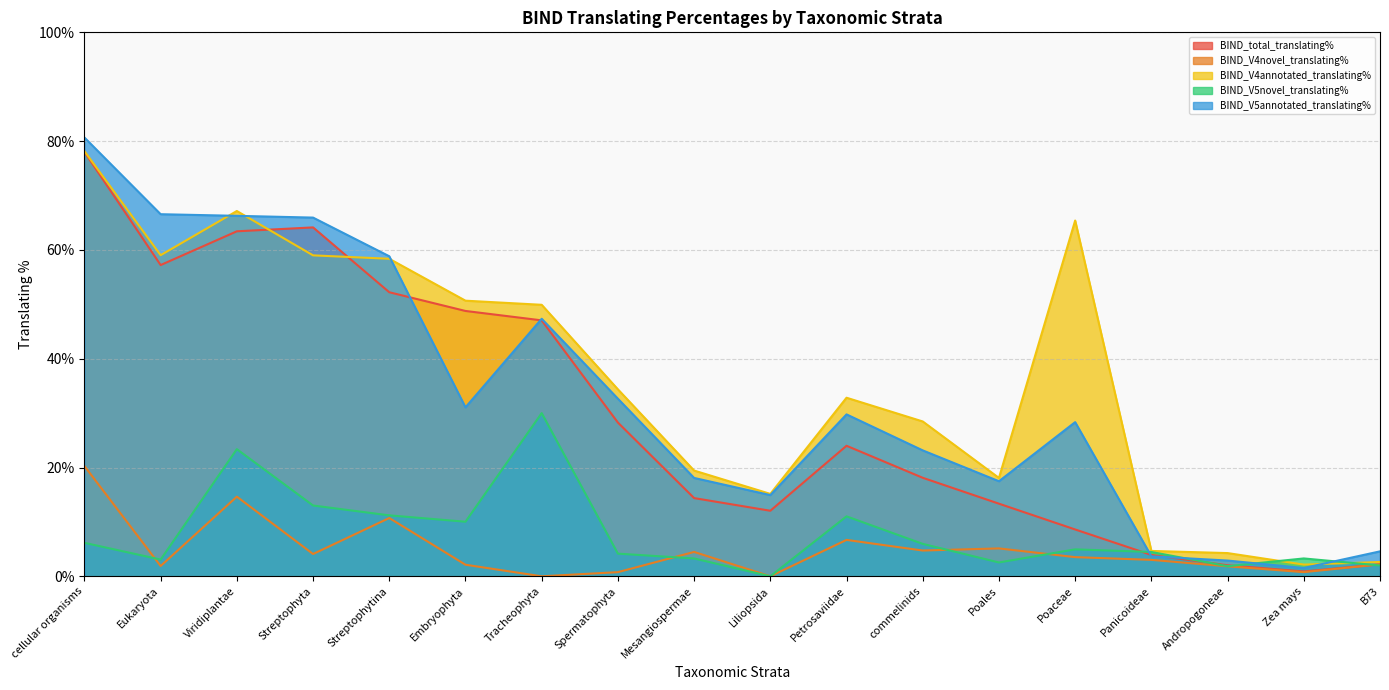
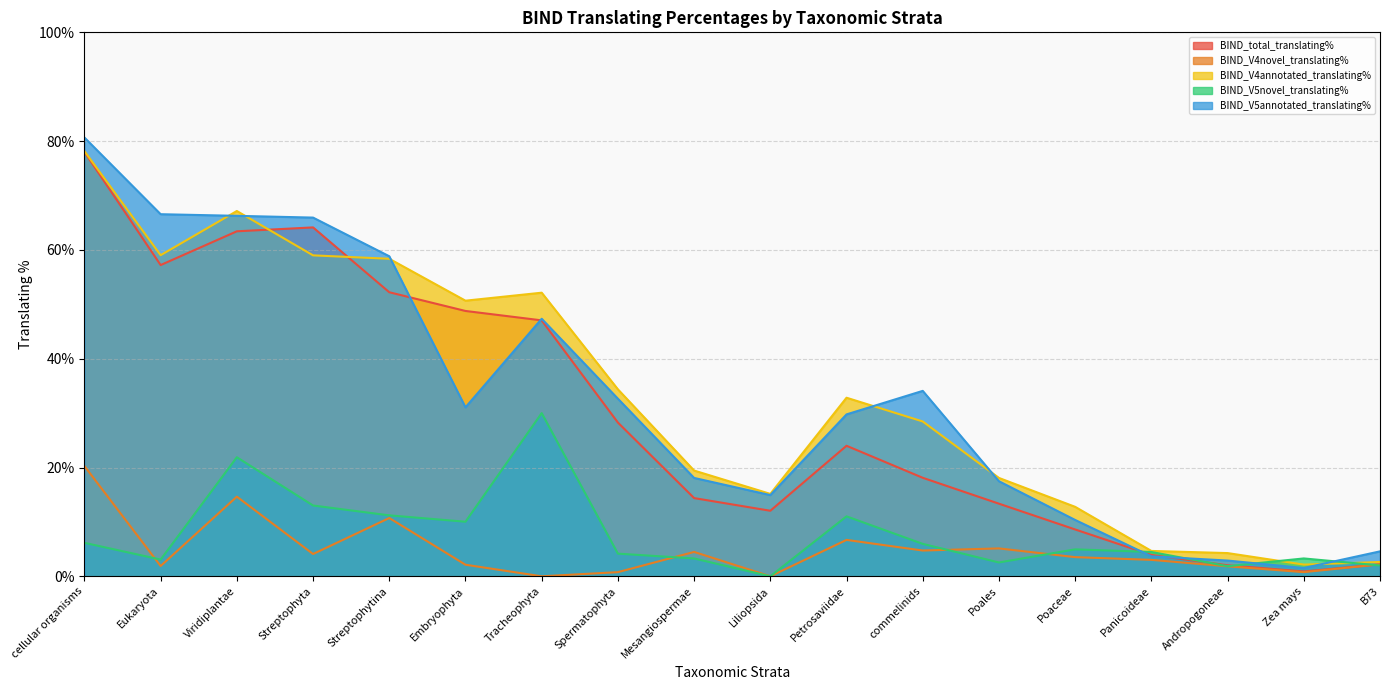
BIND_V5novel_translating%, Viridiplantae: 23% -> 22%
BIND_V4annotated_translating%, Tracheophyta: 50% -> 52%
BIND_V5annotated_translating%, commelinids: 23% -> 34%
BIND_V4annotated_translating%, Poaceae: 65% -> 13%
BIND_V5annotated_translating%, Poaceae: 28% -> 10%
